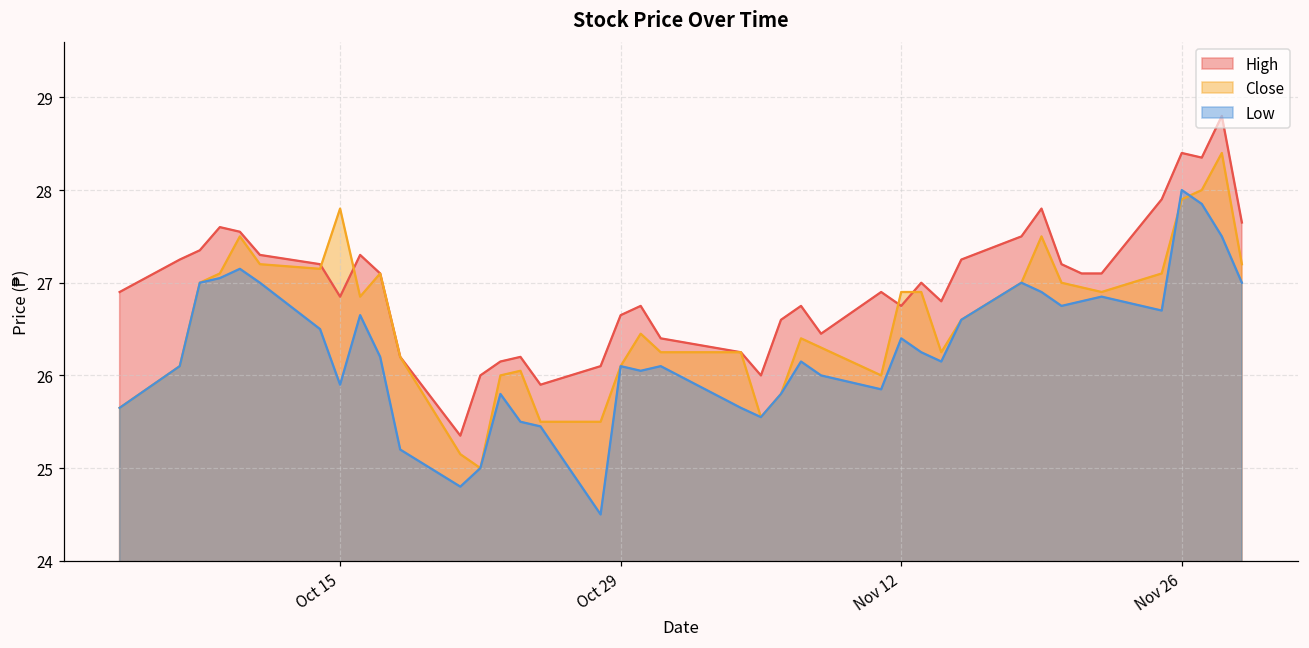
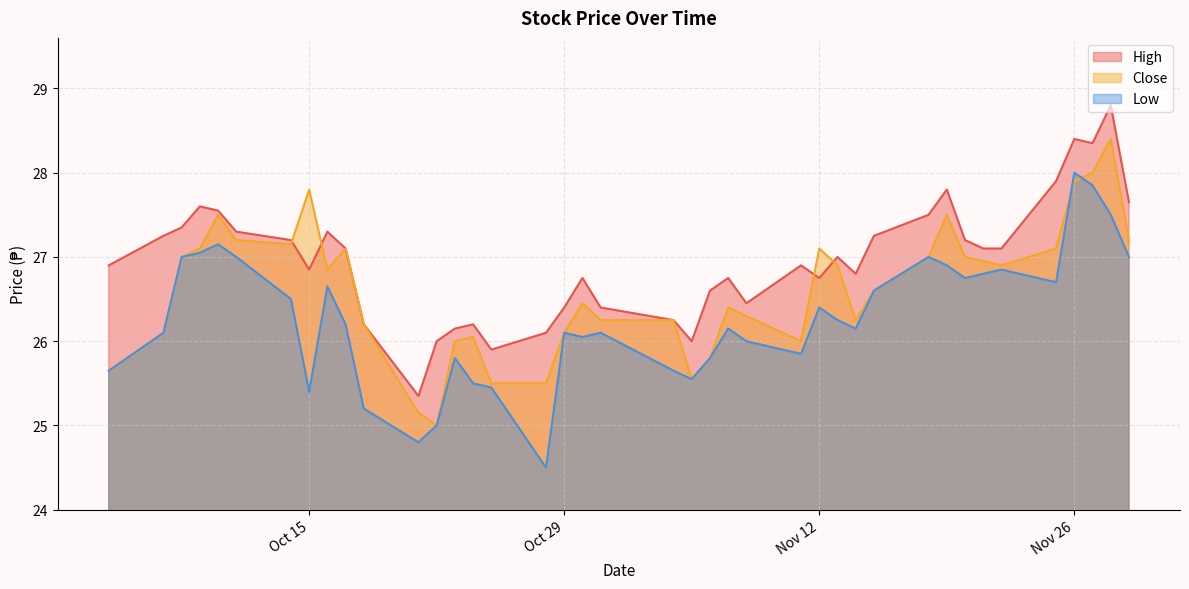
Low, Oct 15: 25.9 -> 25.4
High, Oct 29: 26.7 -> 26.4
Close, Nov 12: 26.9 -> 27.1
